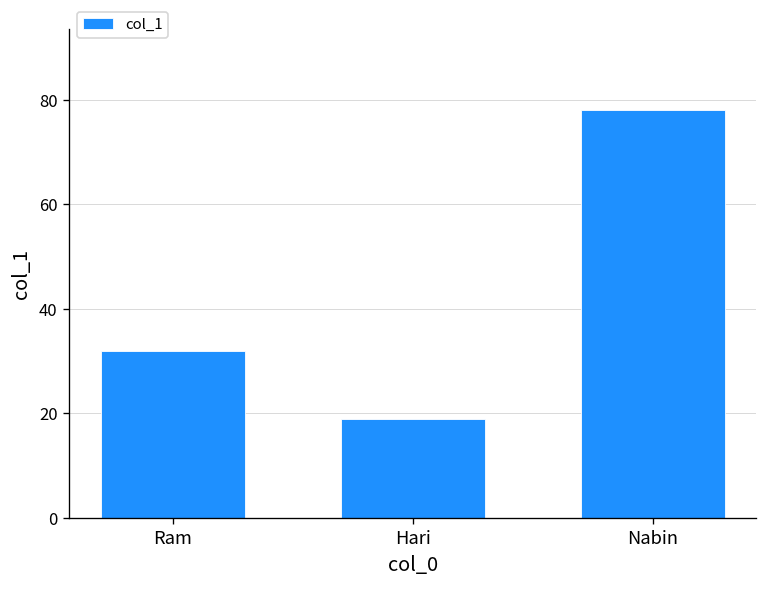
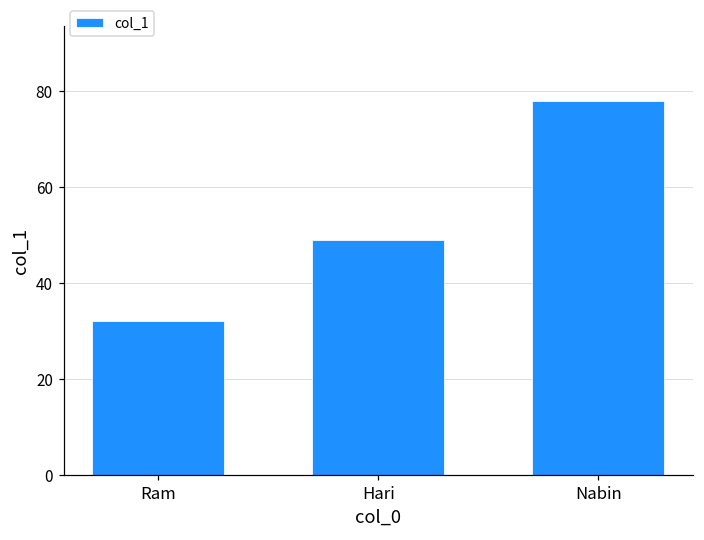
Hari: 19 -> 49
